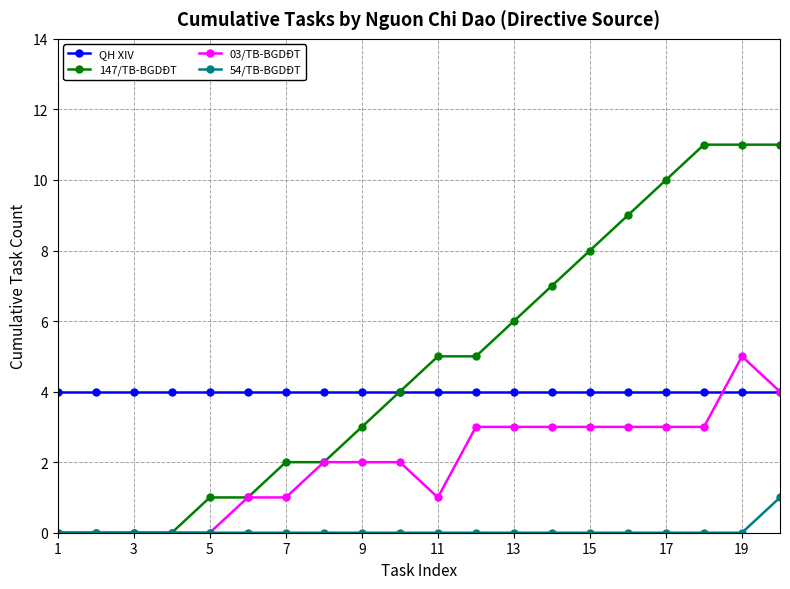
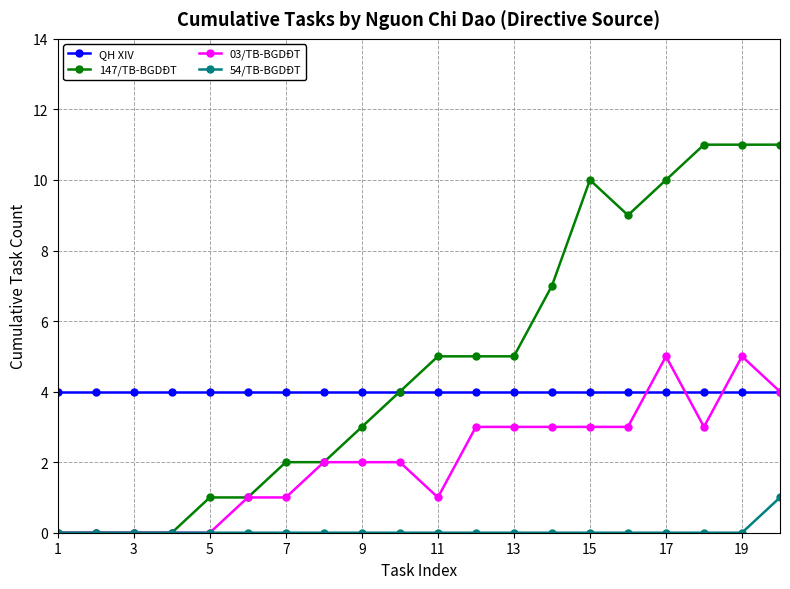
147/TB-BGDĐT, 13: 6 -> 5
147/TB-BGDĐT, 15: 8 -> 10
03/TB-BGDĐT, 17: 3 -> 5
